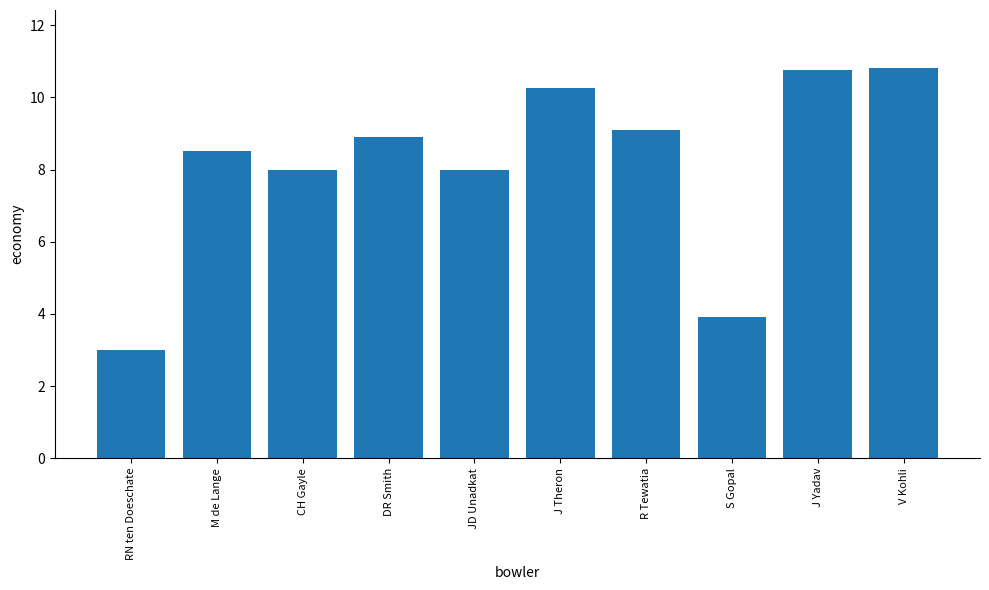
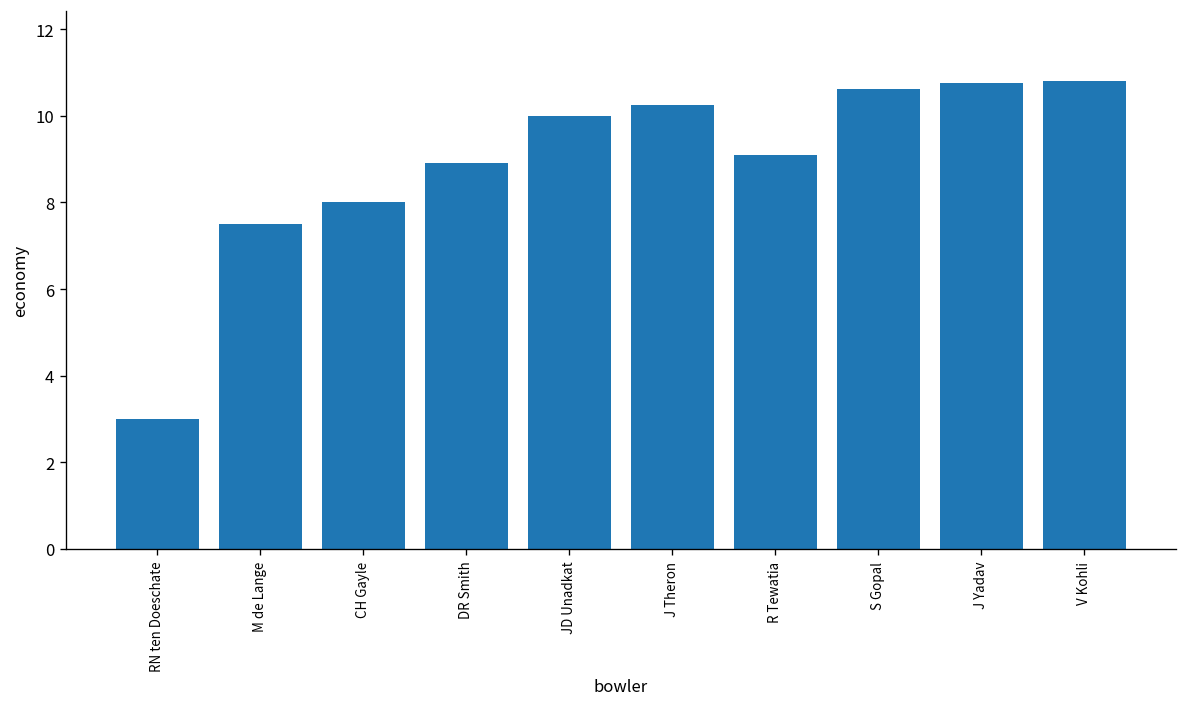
M de Lange: 8.5 -> 7.5
JD Unadkat: 8 -> 10
S Gopal: 3.9 -> 10.6
